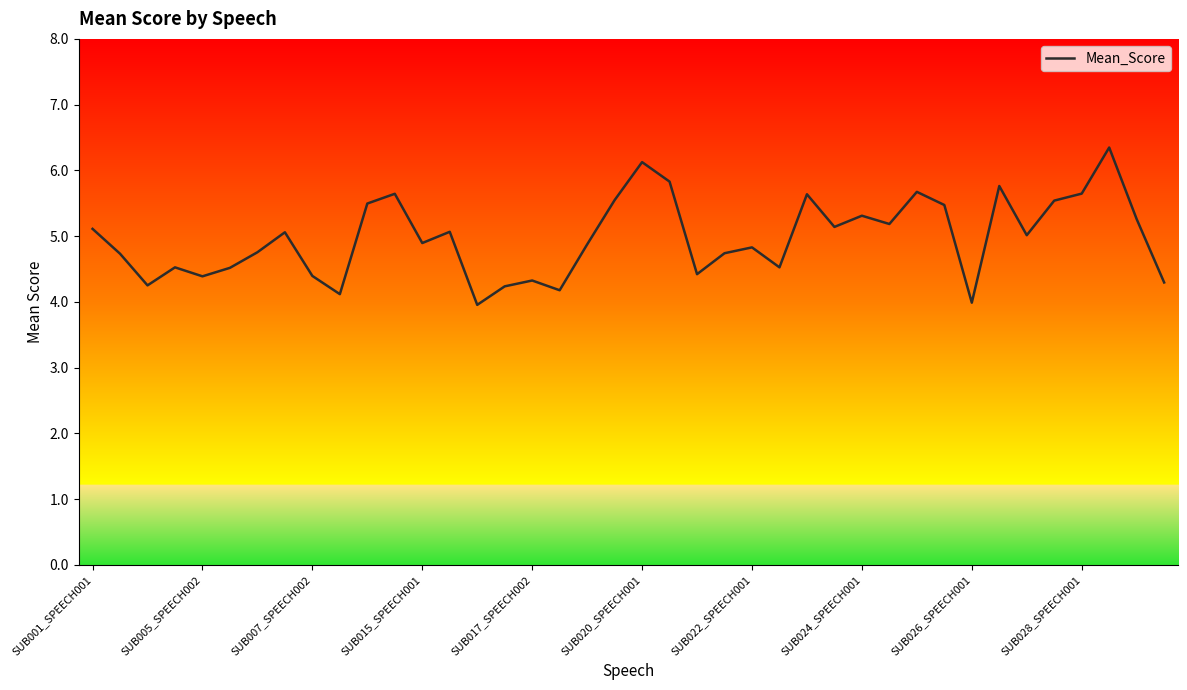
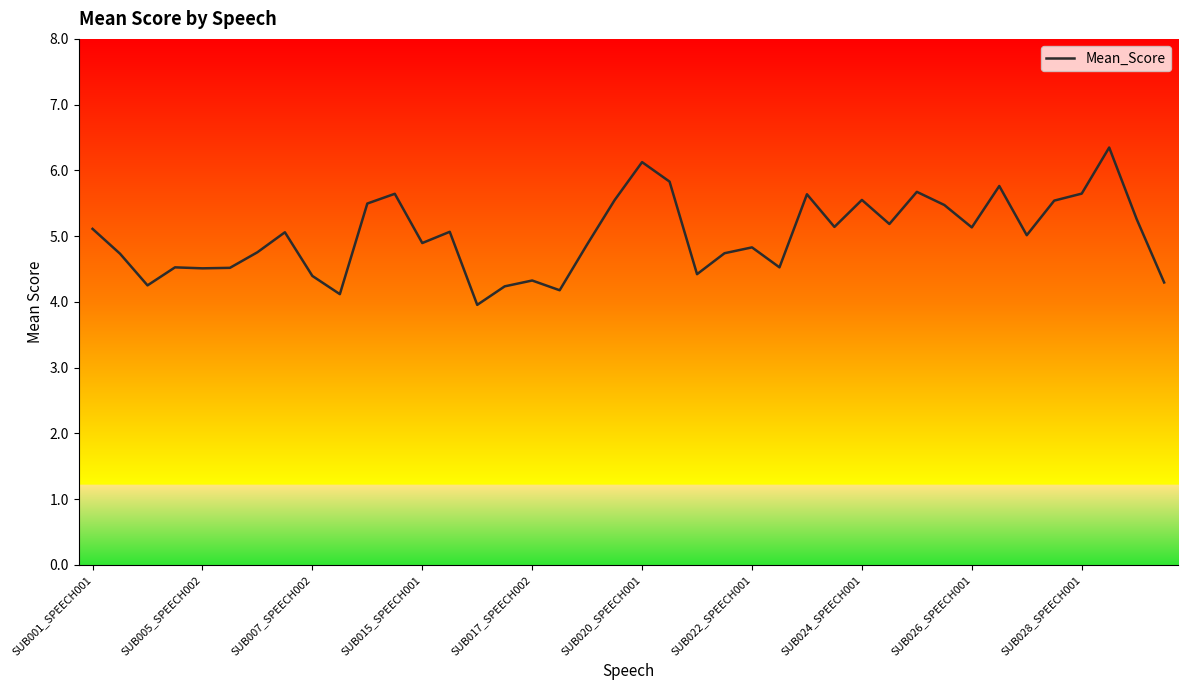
SUB005_SPEECH002: 4.4 -> 4.5
SUB024_SPEECH001: 5.3 -> 5.6
SUB026_SPEECH001: 4.0 -> 5.1
